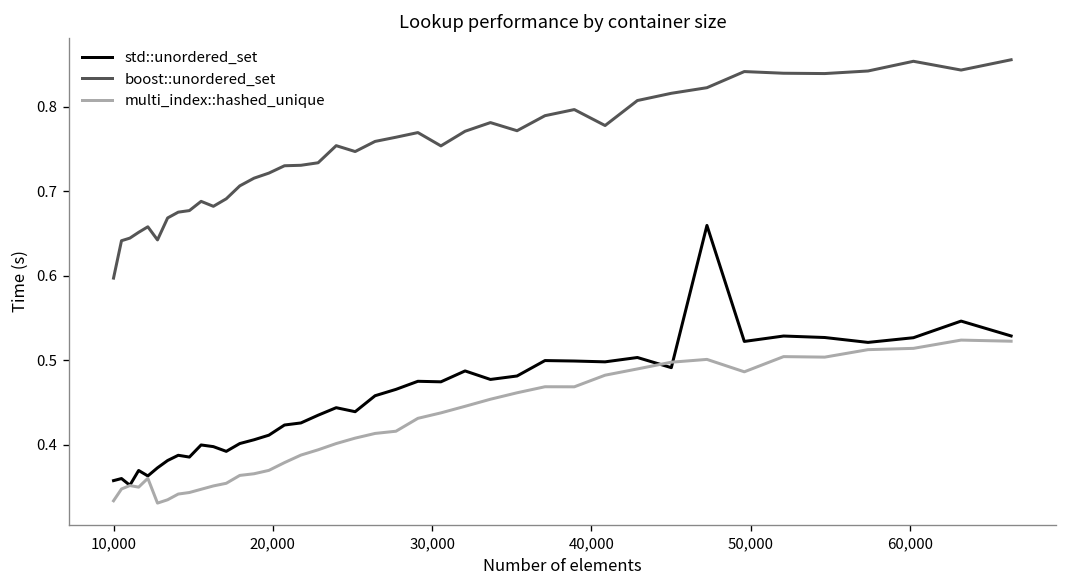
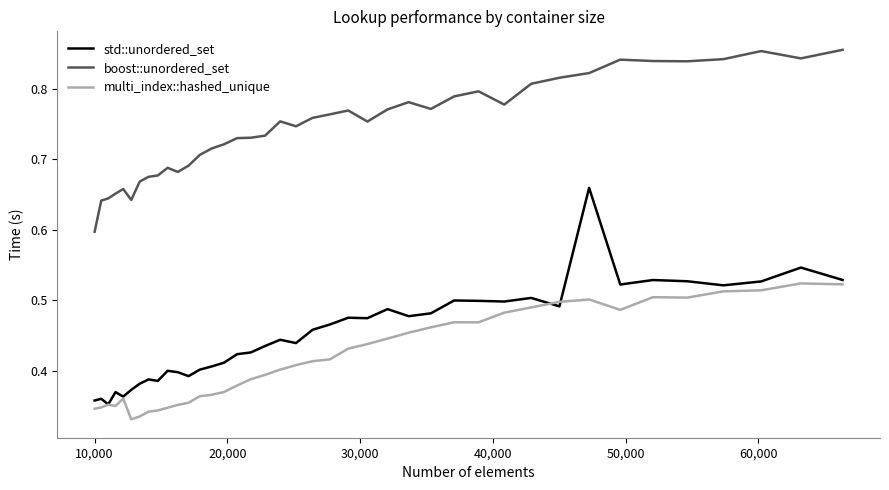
multi_index::hashed_unique, 10,000: 0.33 -> 0.35
